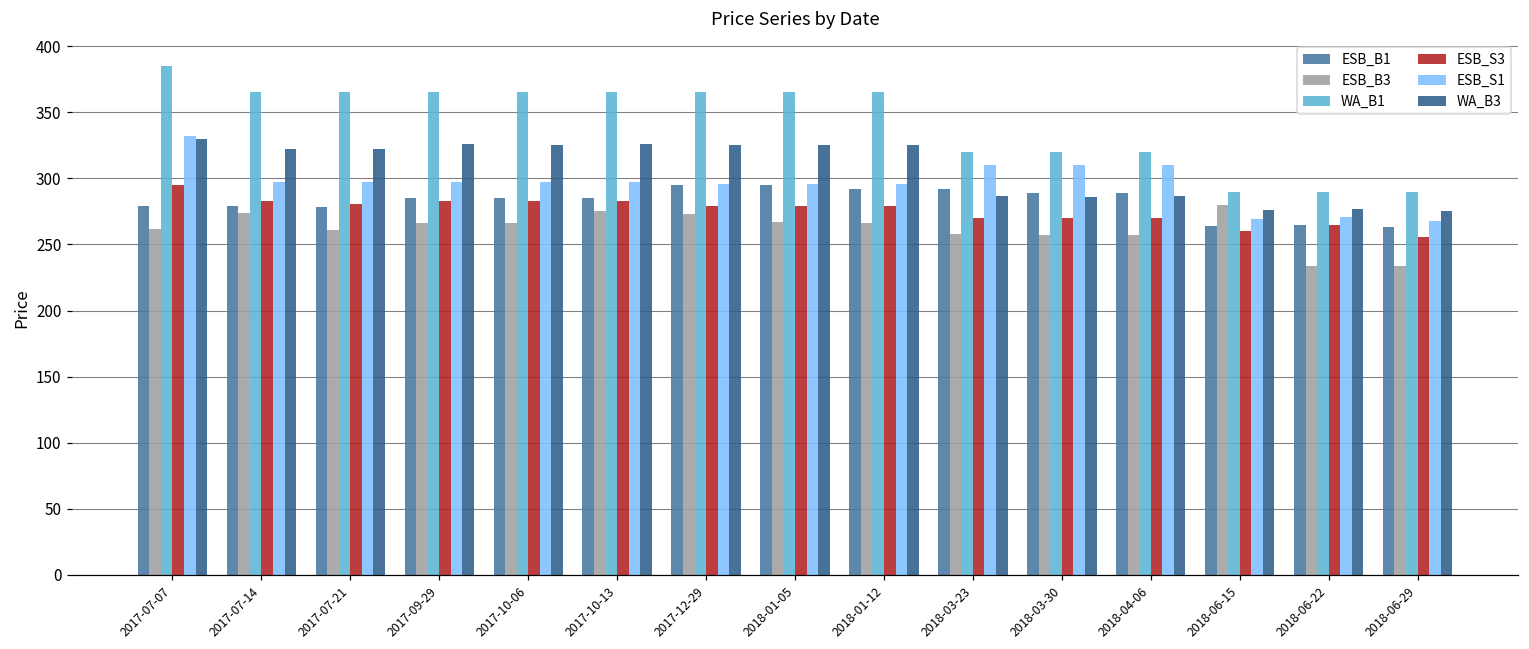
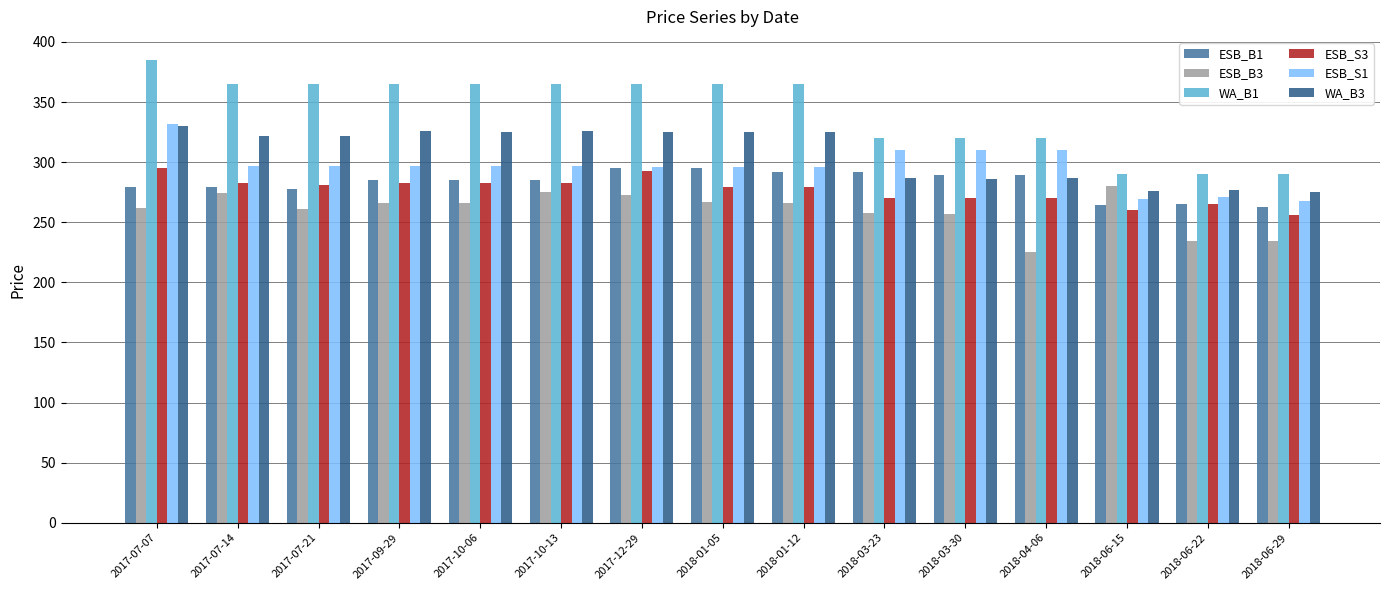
ESB_S3, 2017-12-29: 279 -> 293
ESB_B3, 2018-04-06: 257 -> 225
